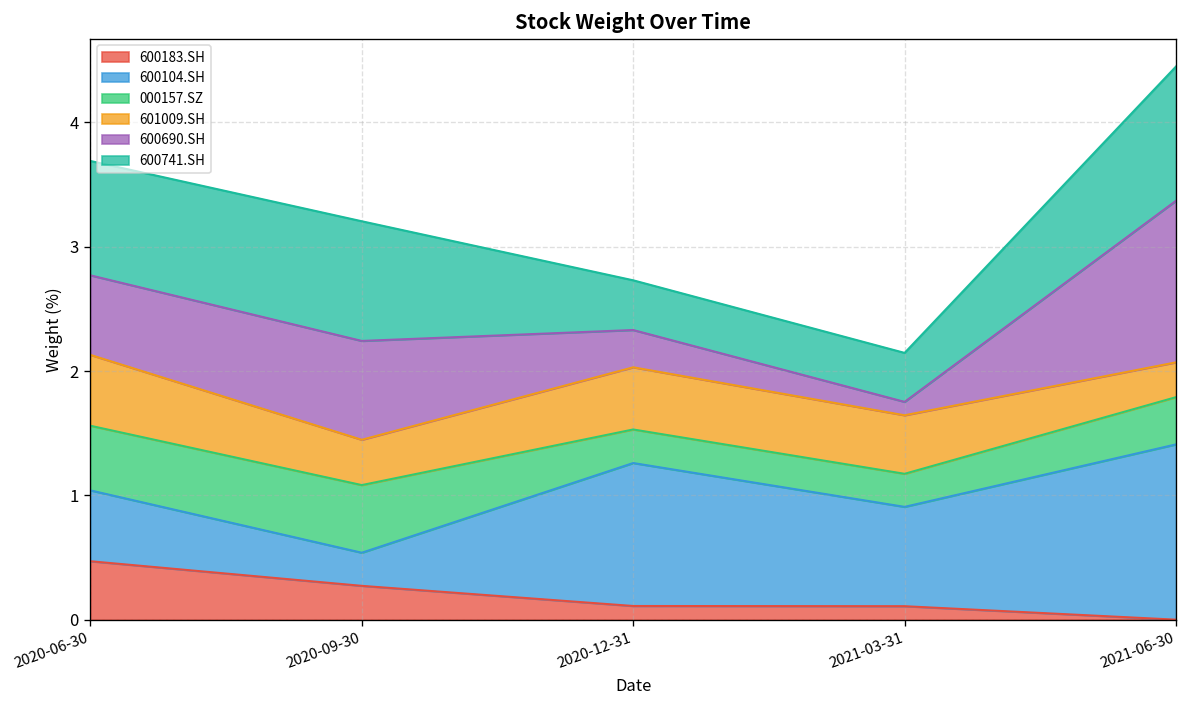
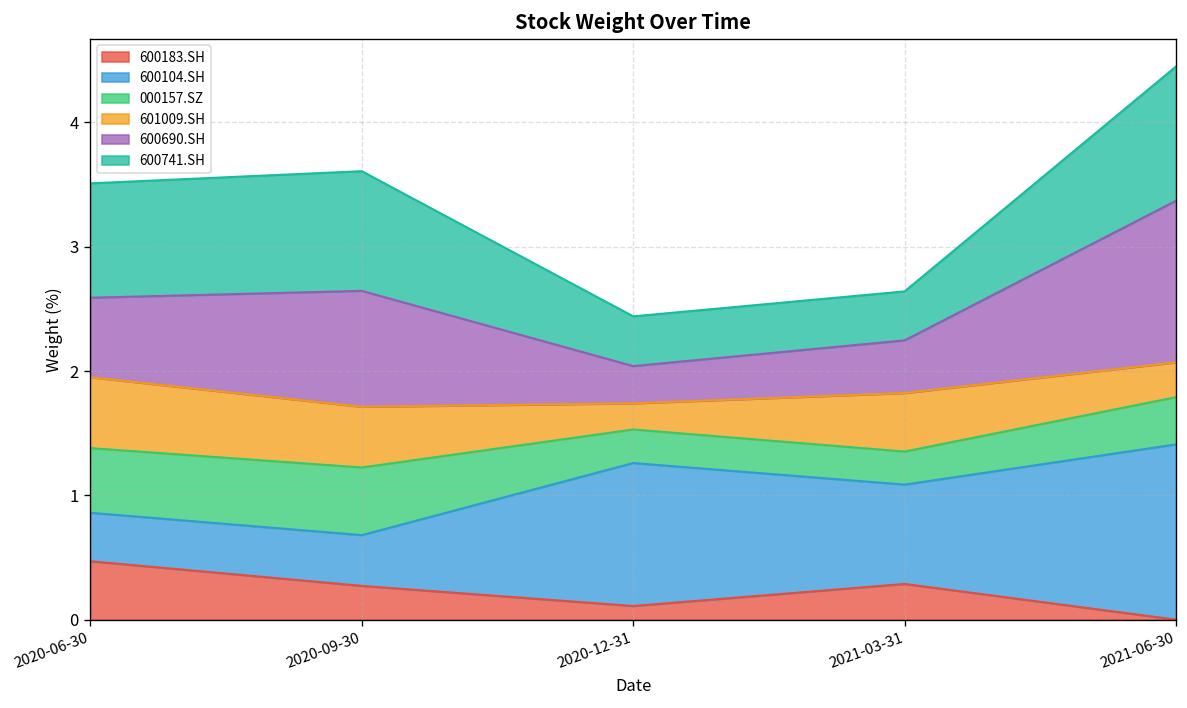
600104.SH, 2020-06-30: 0.57 -> 0.39
600104.SH, 2020-09-30: 0.27 -> 0.41
601009.SH, 2020-09-30: 0.36 -> 0.49
600690.SH, 2020-09-30: 0.80 -> 0.93
601009.SH, 2020-12-31: 0.50 -> 0.21
600183.SH, 2021-03-31: 0.11 -> 0.29
600690.SH, 2021-03-31: 0.11 -> 0.42
